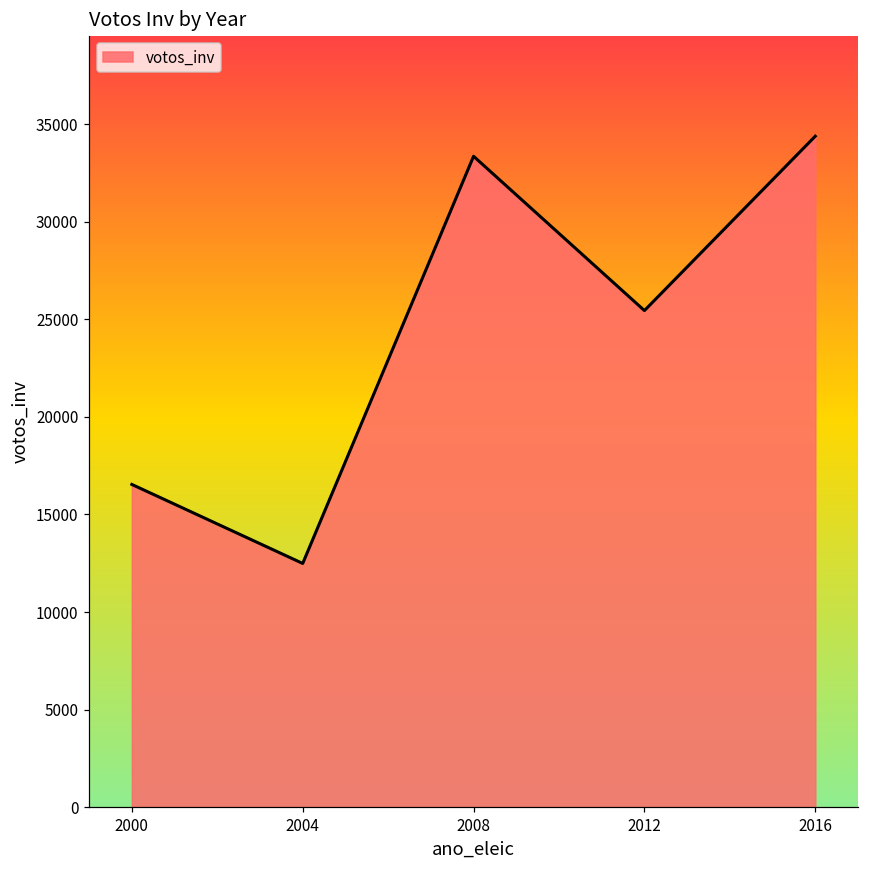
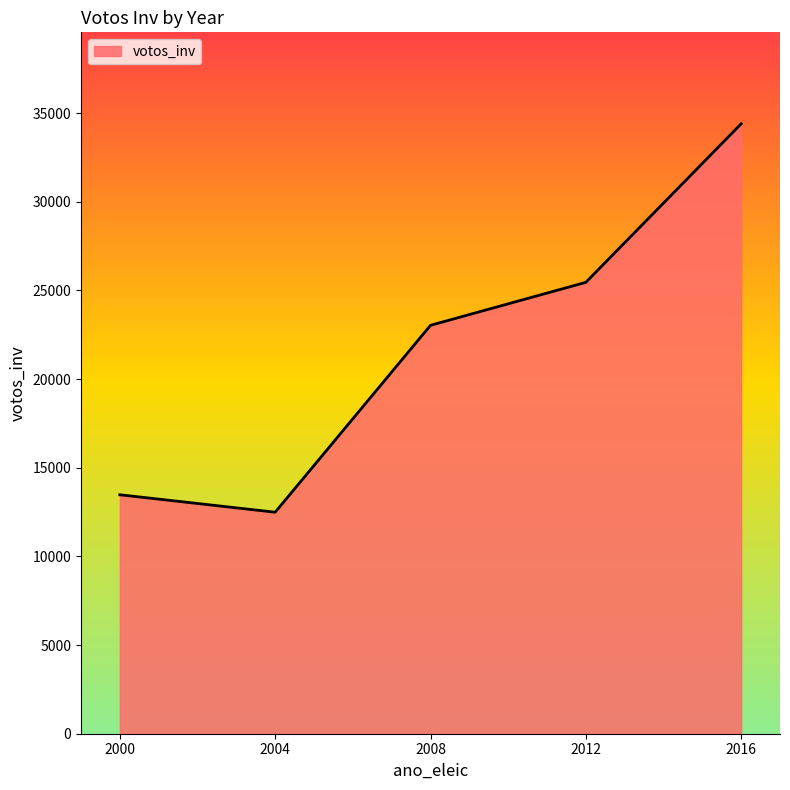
2000: 16500 -> 13500
2008: 33400 -> 23000
